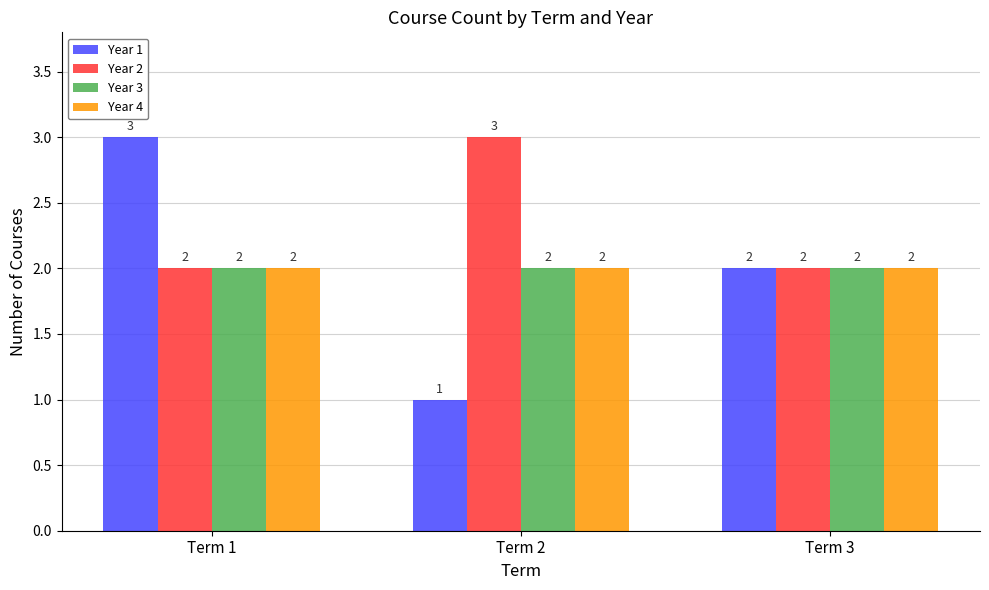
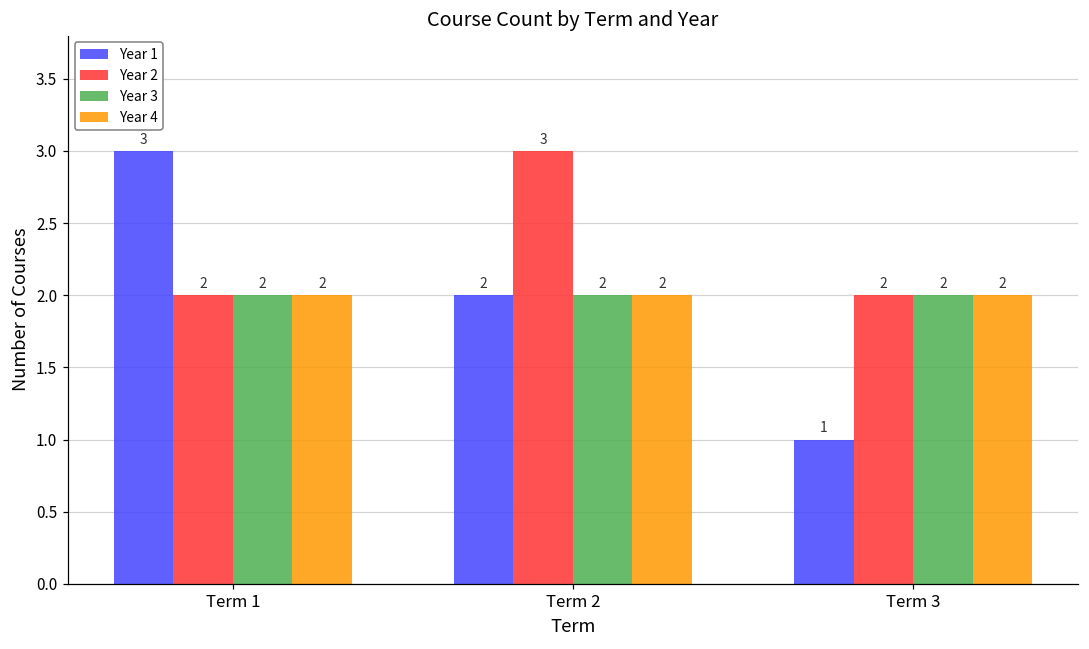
Year 1, Term 2: 1 -> 2
Year 1, Term 3: 2 -> 1
